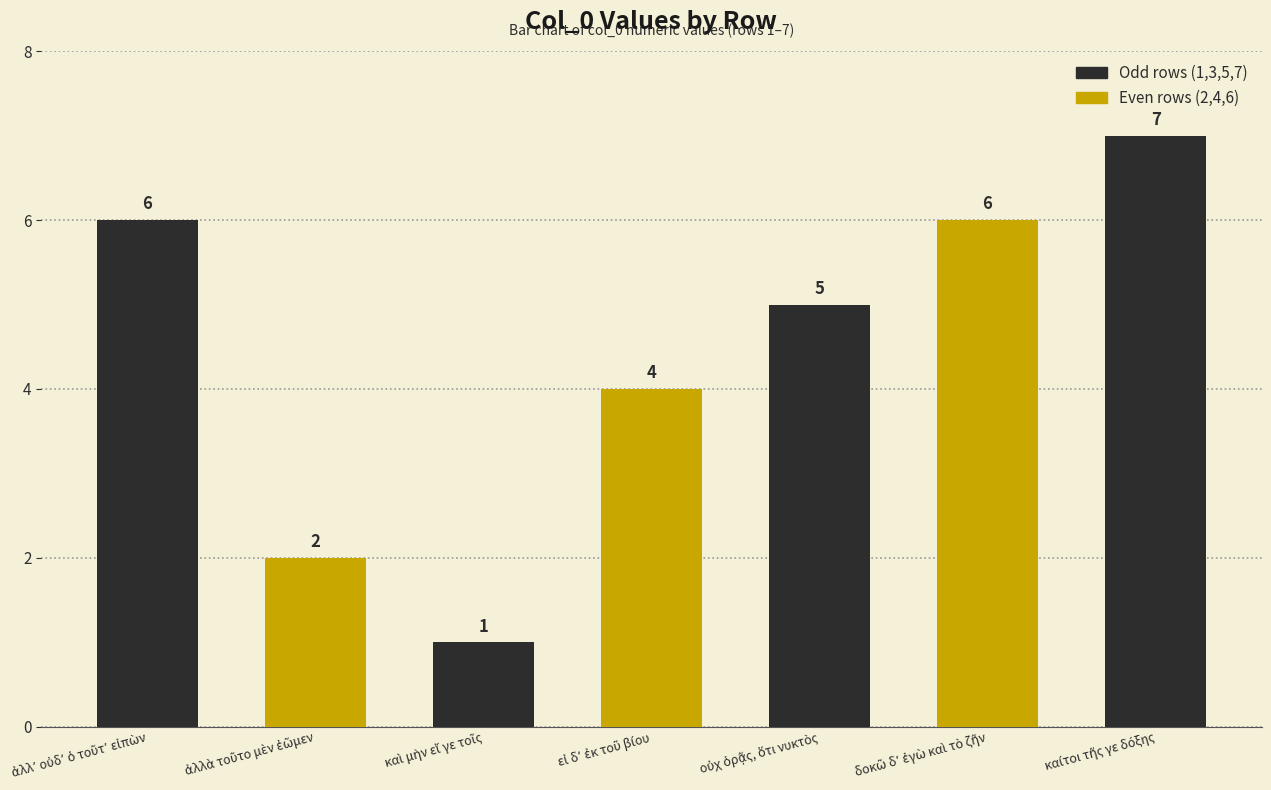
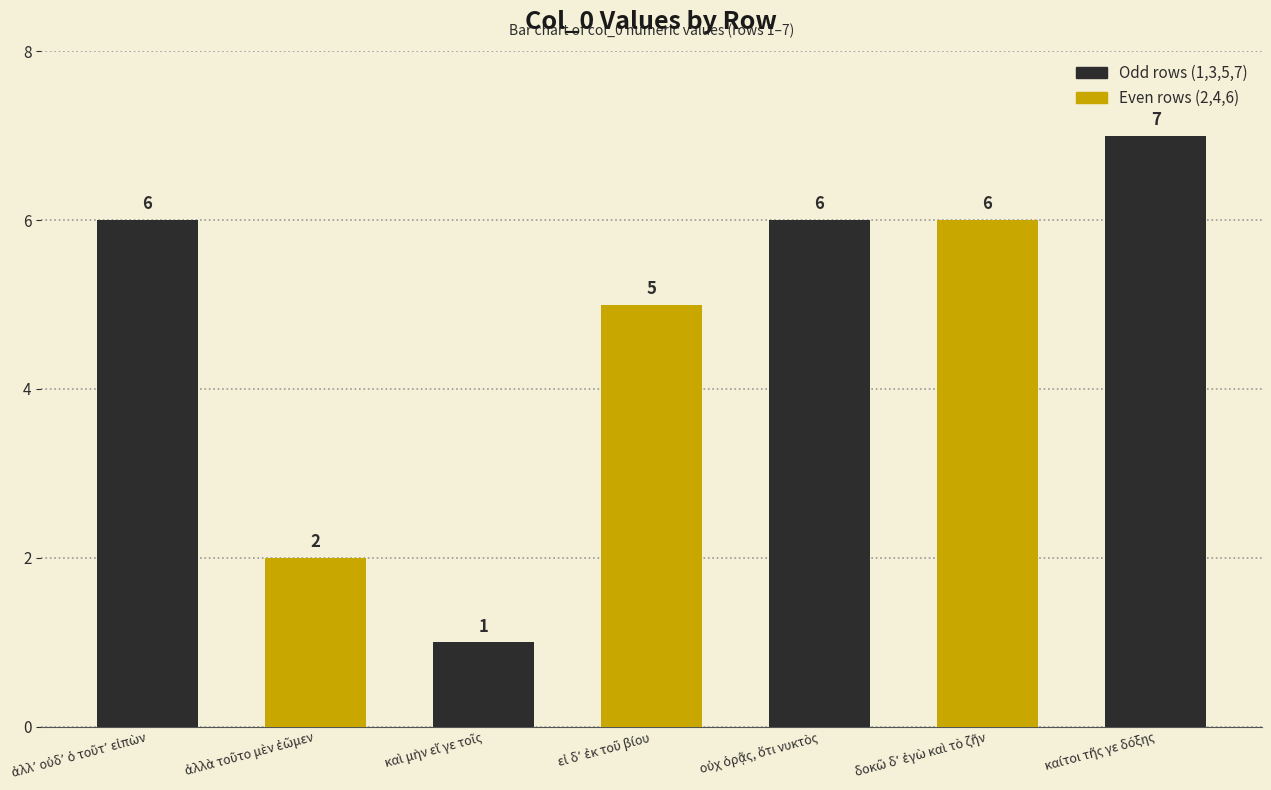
εἰ δʼ ἐκ τοῦ βίου: 4 -> 5
οὐχ ὁρᾷς, ὅτι νυκτὸς: 5 -> 6
